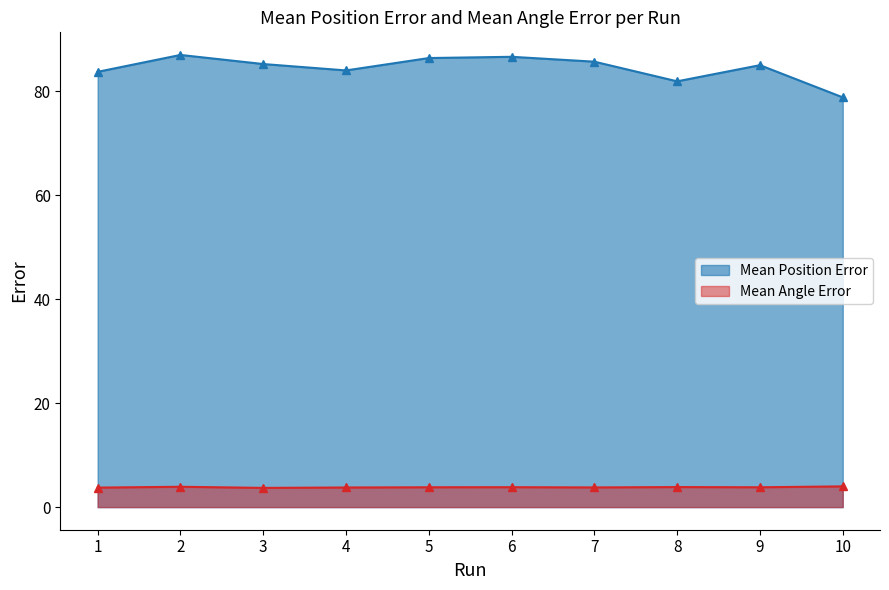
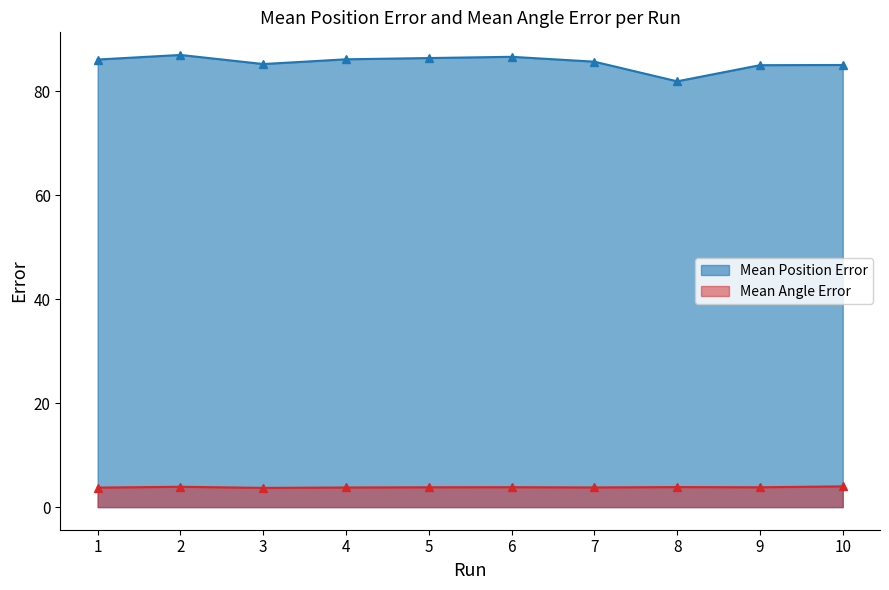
Mean Position Error, 1: 84 -> 86
Mean Position Error, 4: 84 -> 86
Mean Position Error, 10: 79 -> 85
